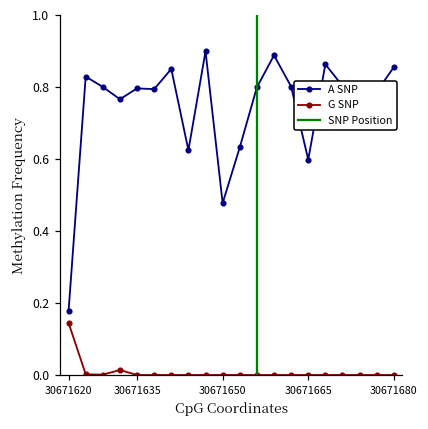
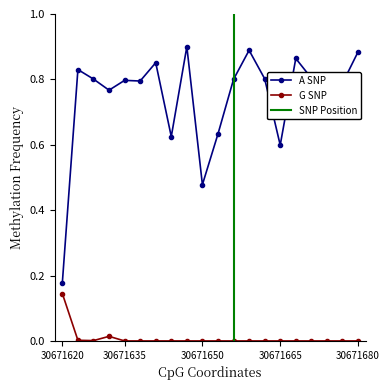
A SNP, 30671680: 0.86 -> 0.88
